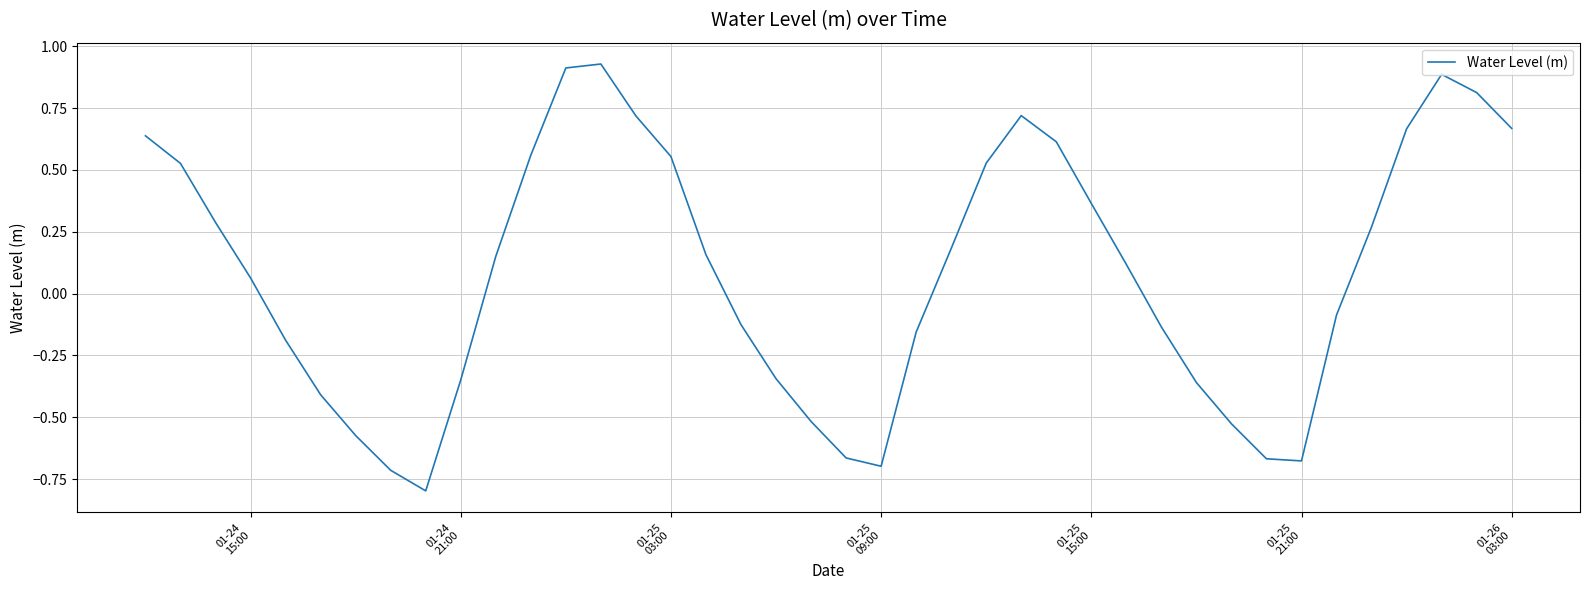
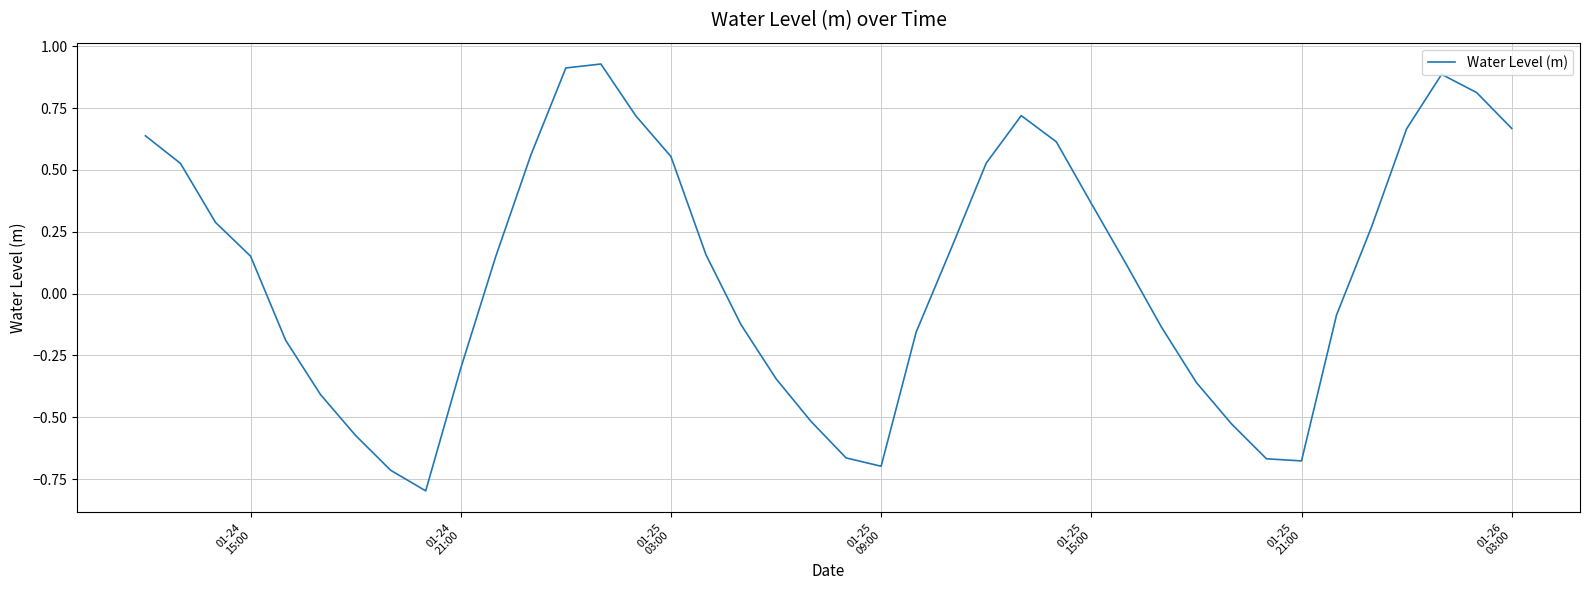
01-24 15:00: 0.06 -> 0.15
01-24 21:00: -0.35 -> -0.30
